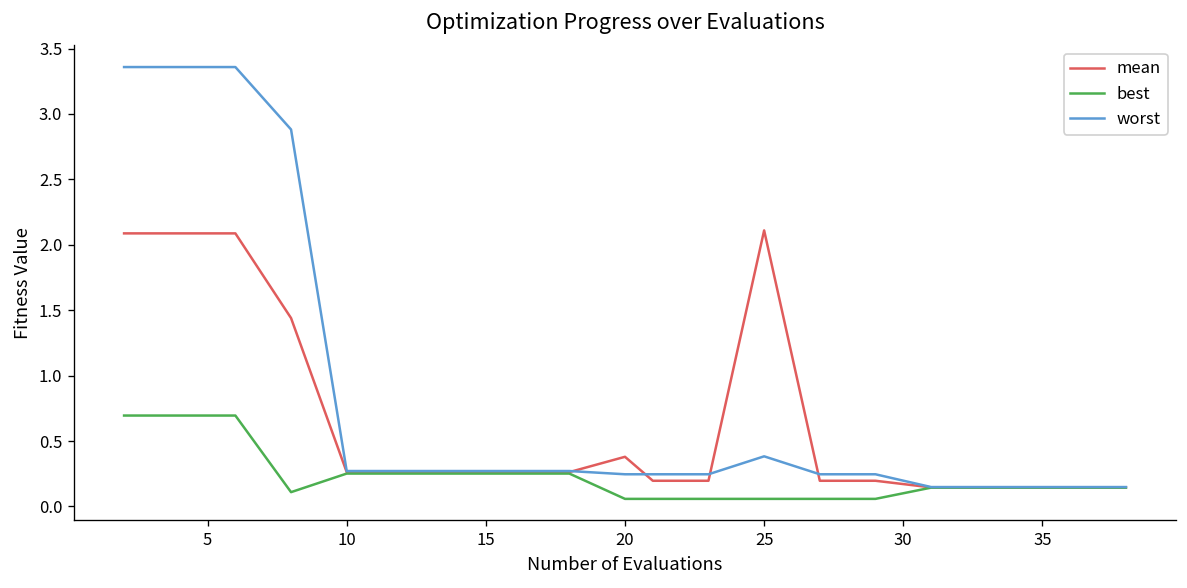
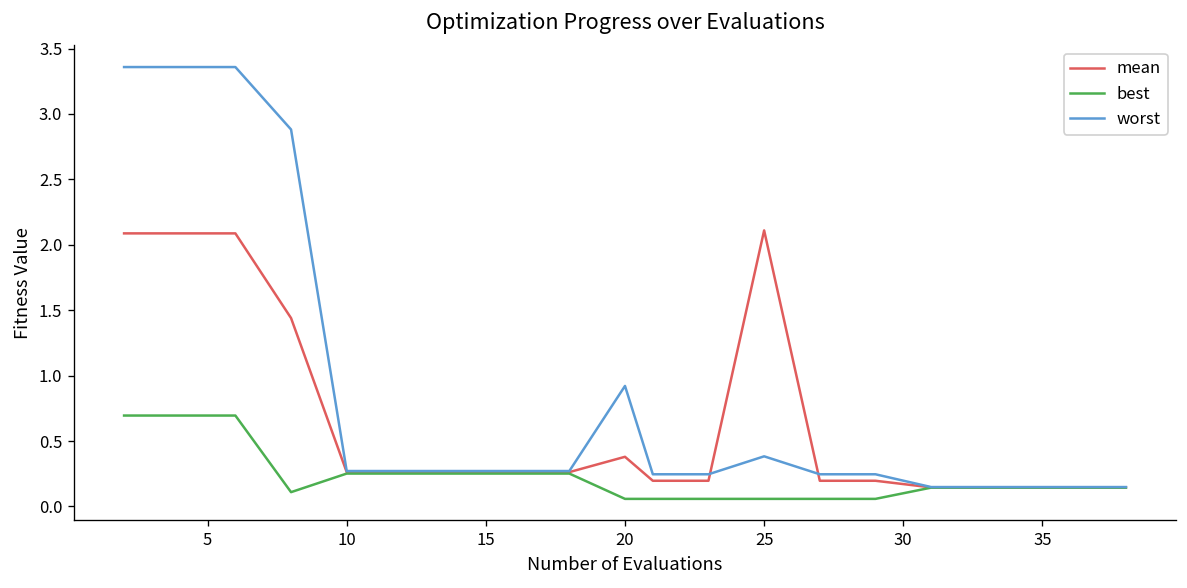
worst, 20: 0.25 -> 0.92
